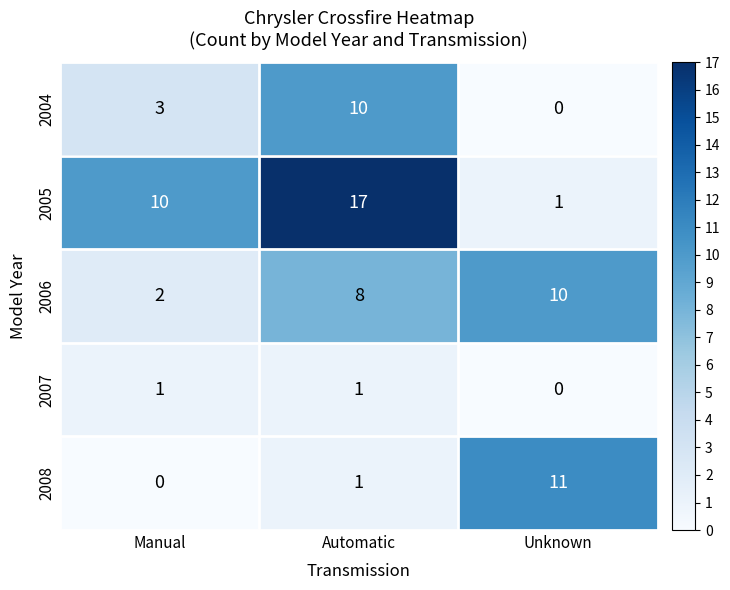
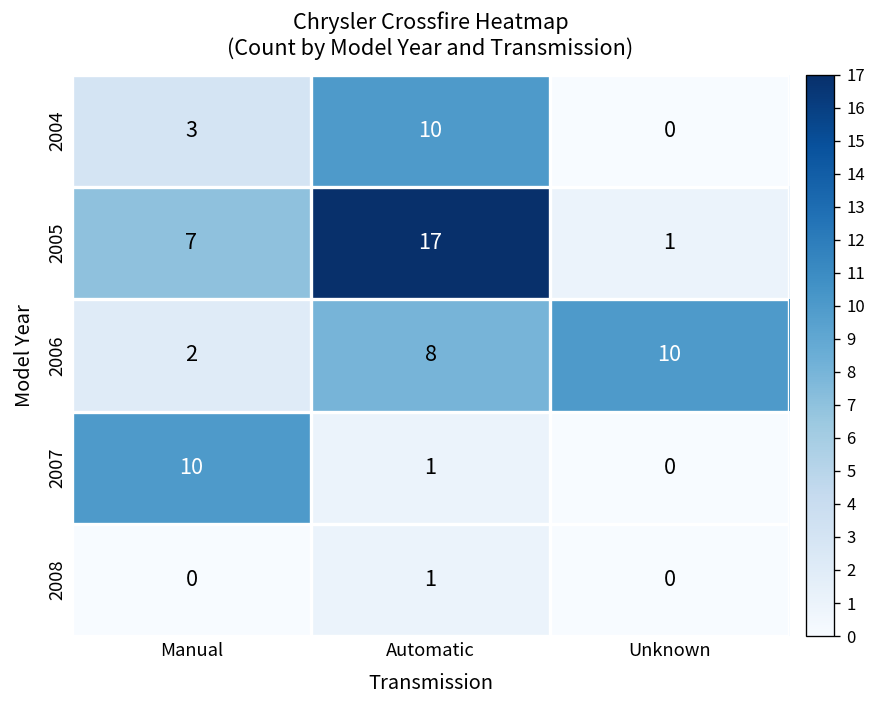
2005, Manual: 10 -> 7
2007, Manual: 1 -> 10
2008, Unknown: 11 -> 0
